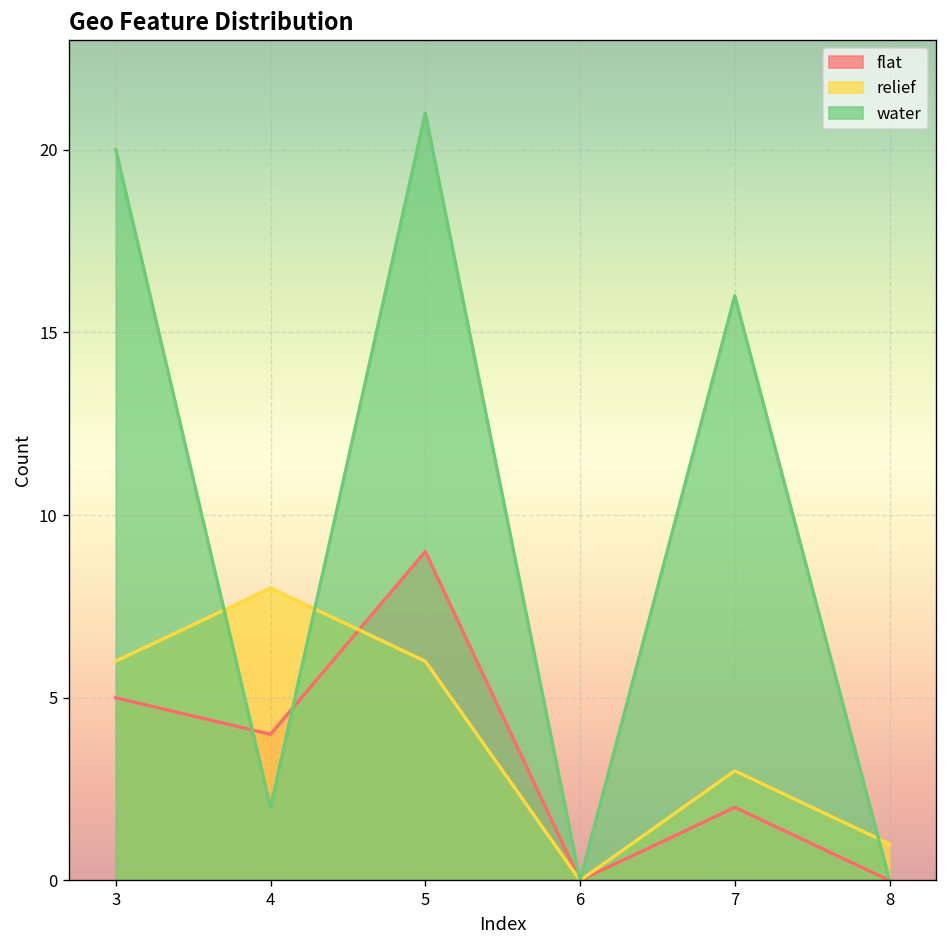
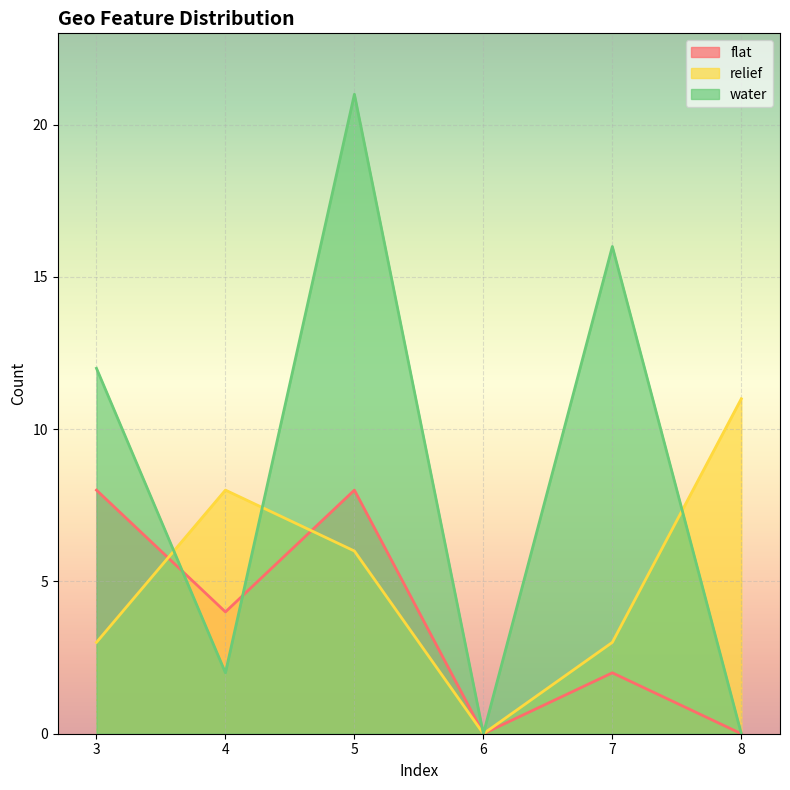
flat, 3: 5 -> 8
relief, 3: 6 -> 3
water, 3: 20 -> 12
flat, 5: 9 -> 8
relief, 8: 1 -> 11
